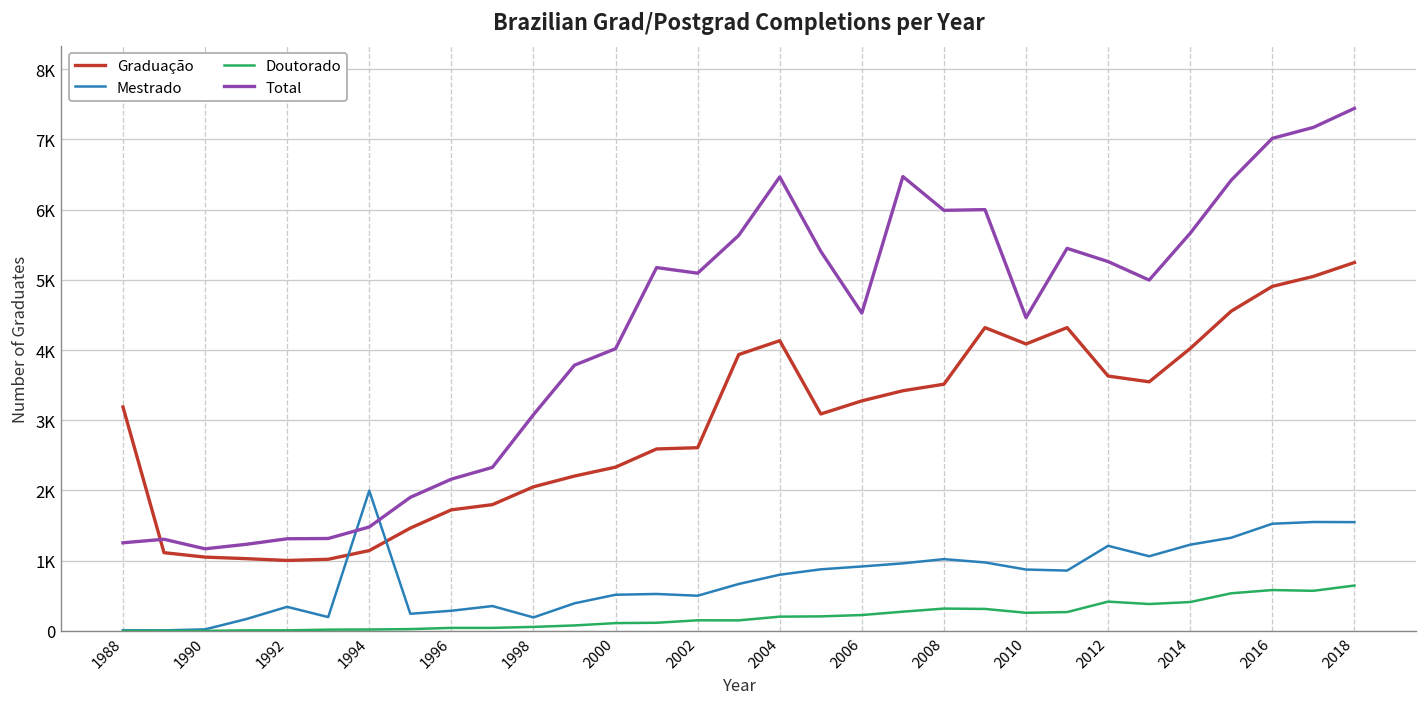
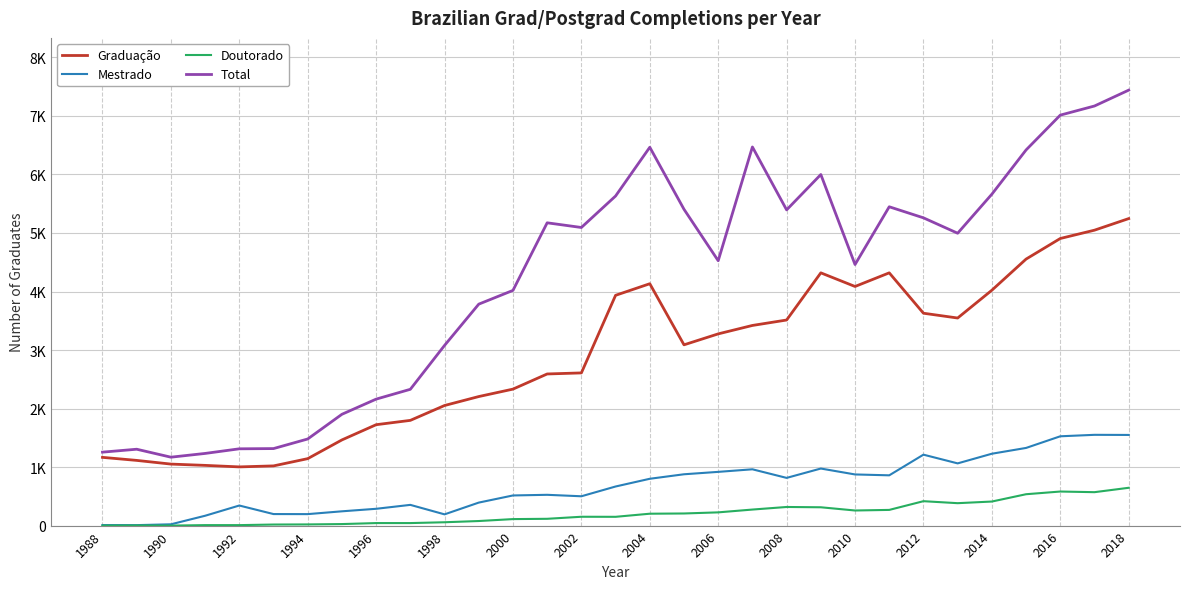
Graduação, 1988: 3200 -> 1200
Mestrado, 1994: 2000 -> 200
Mestrado, 2008: 1000 -> 800
Total, 2008: 6000 -> 5400
